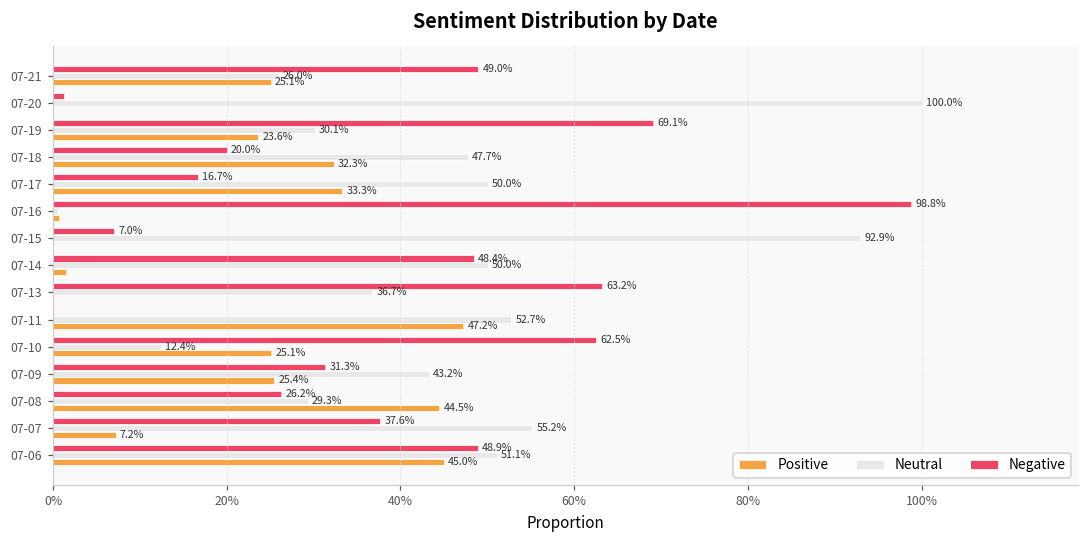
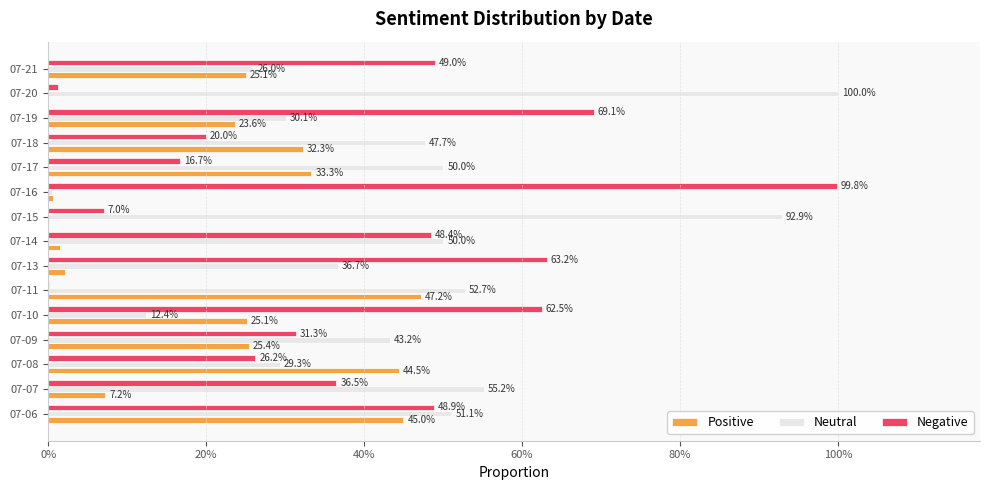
Negative, 07-16: 98.8% -> 99.8%
Positive, 07-13: 0% -> 2%
Negative, 07-07: 37.6% -> 36.5%
